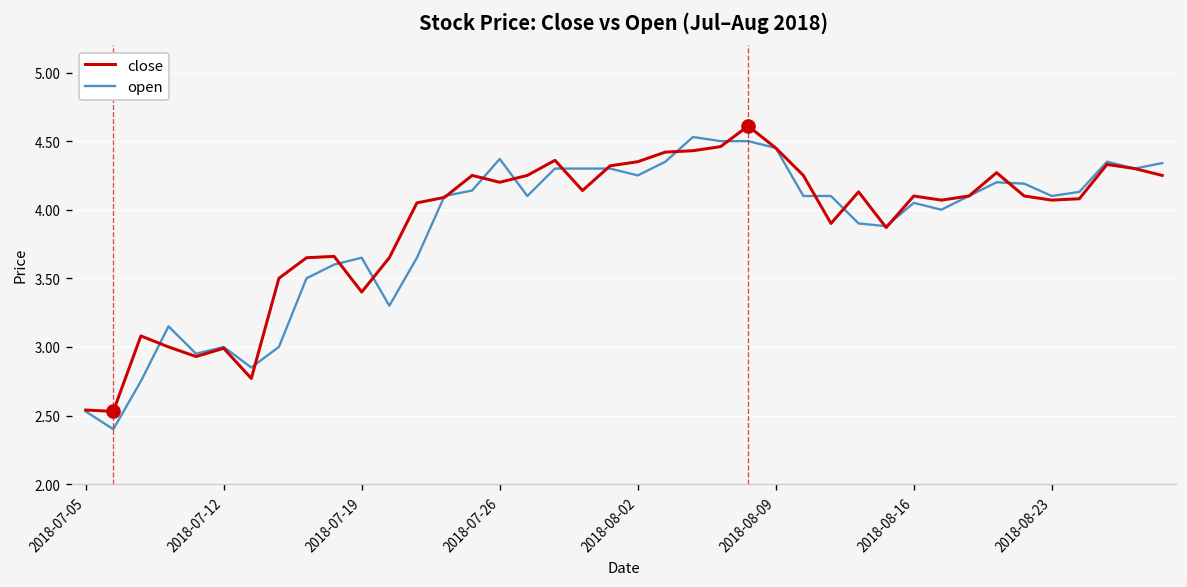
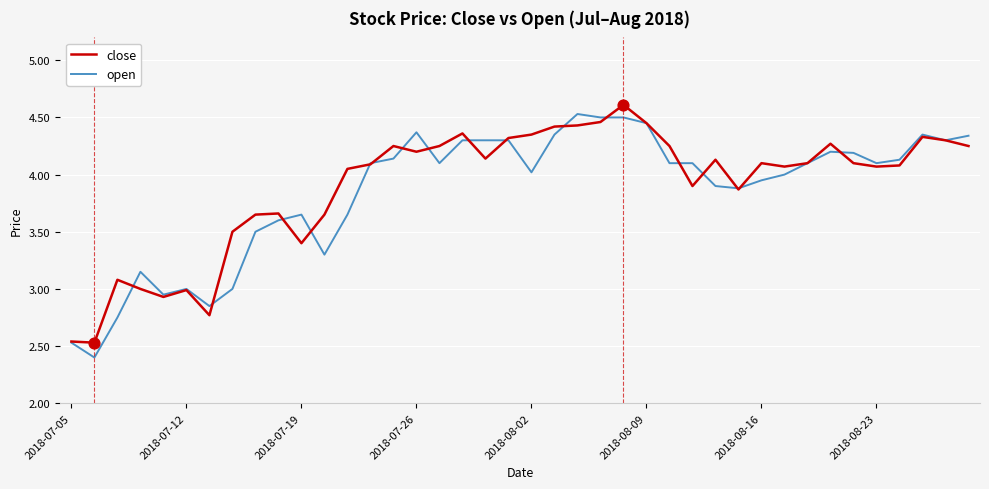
open, 2018-08-02: 4.25 -> 4.02
open, 2018-08-16: 4.05 -> 3.95
